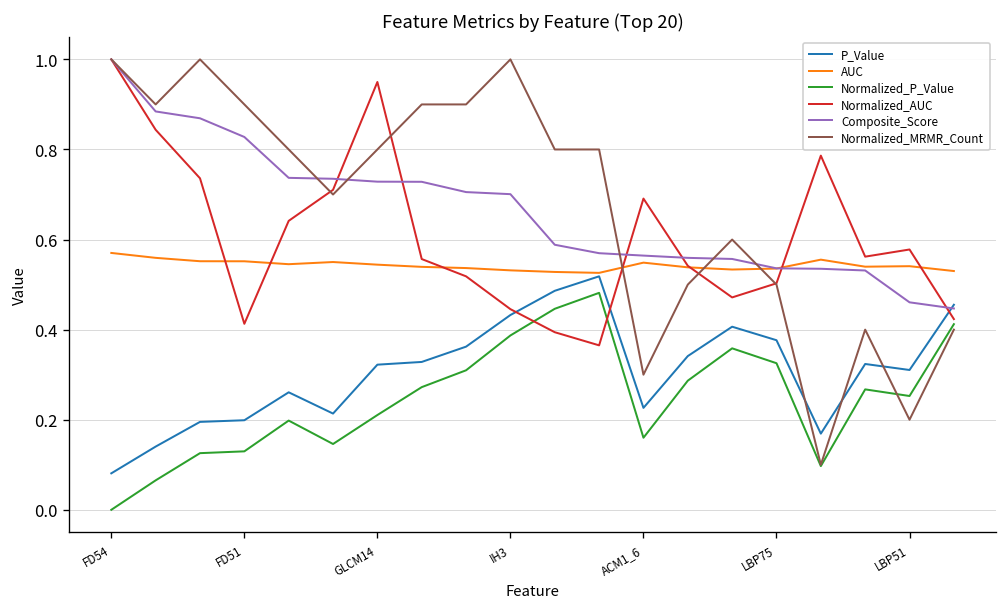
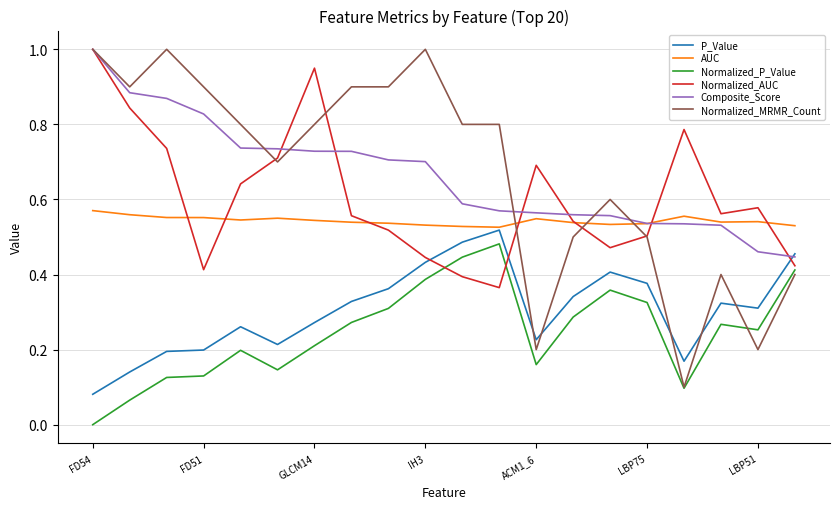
P_Value, GLCM14: 0.32 -> 0.27
Normalized_MRMR_Count, ACM1_6: 0.3 -> 0.2
